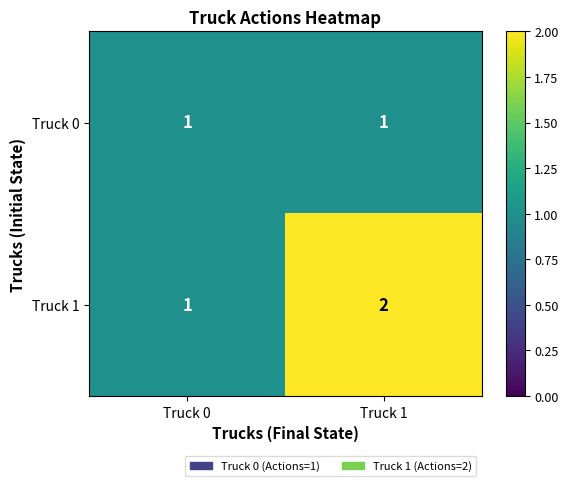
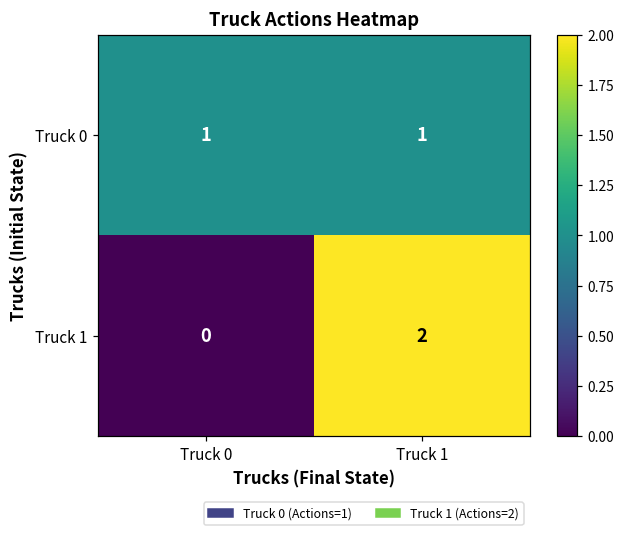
Truck 1, Truck 0: 1 -> 0
